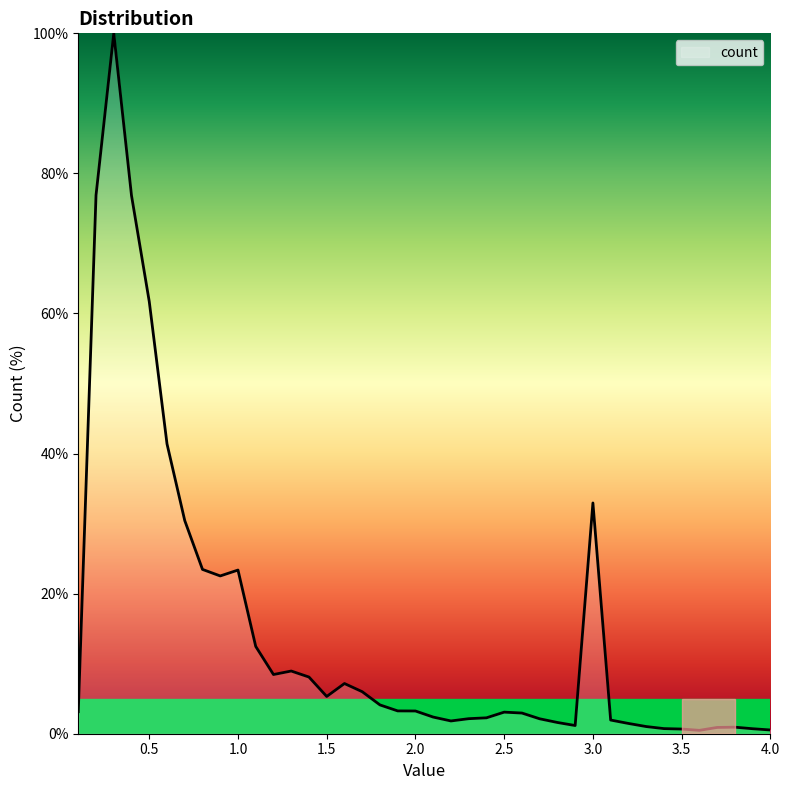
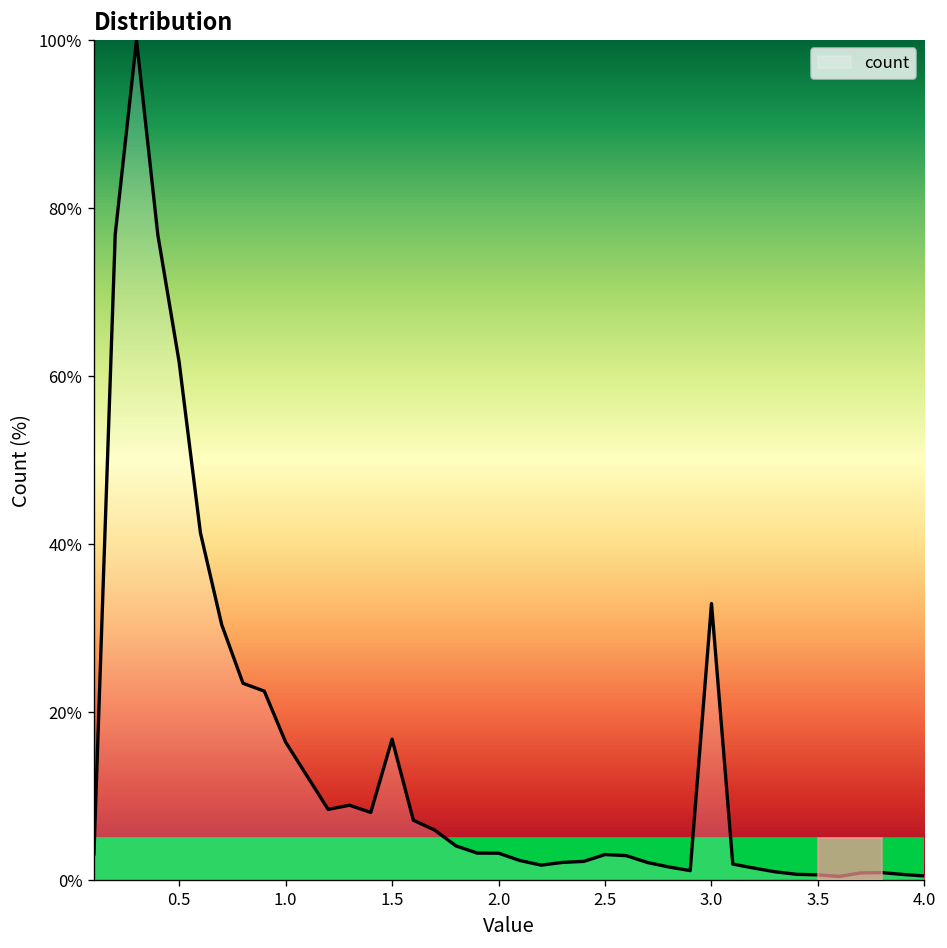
1.0: 23% -> 16%
1.5: 5% -> 17%
